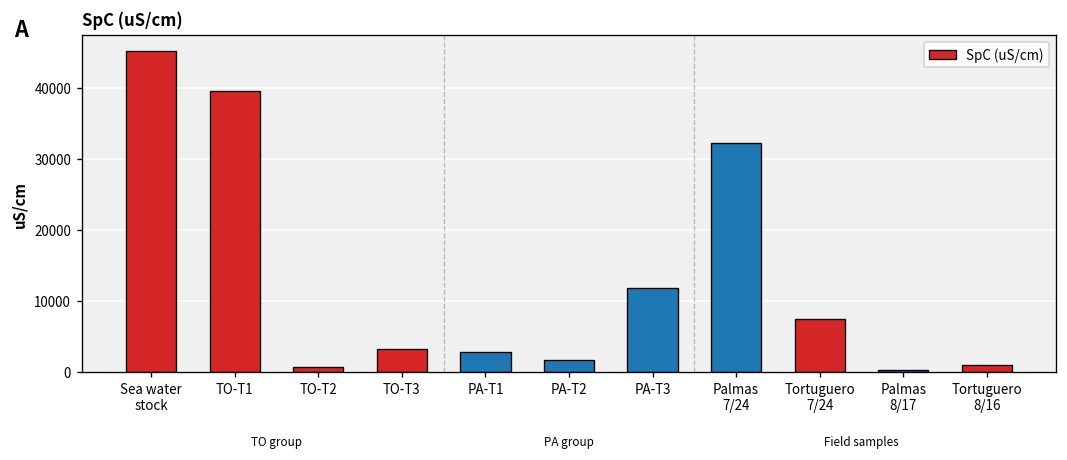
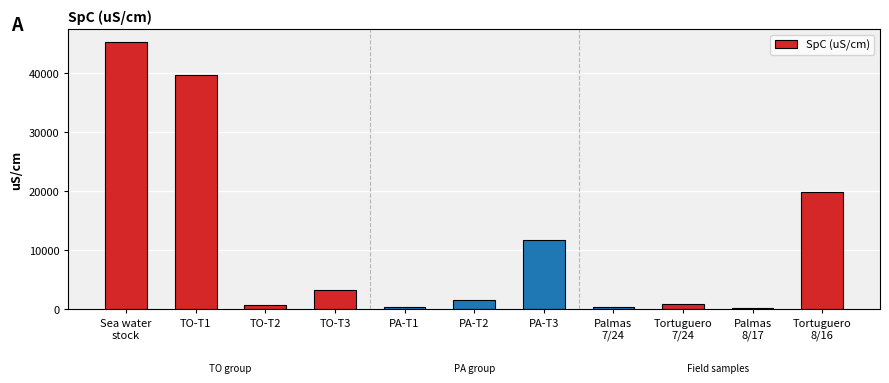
PA-T1: 3000 -> 0
Palmas 7/24: 32000 -> 0
Tortuguero 7/24: 7000 -> 1000
Tortuguero 8/16: 1000 -> 20000
